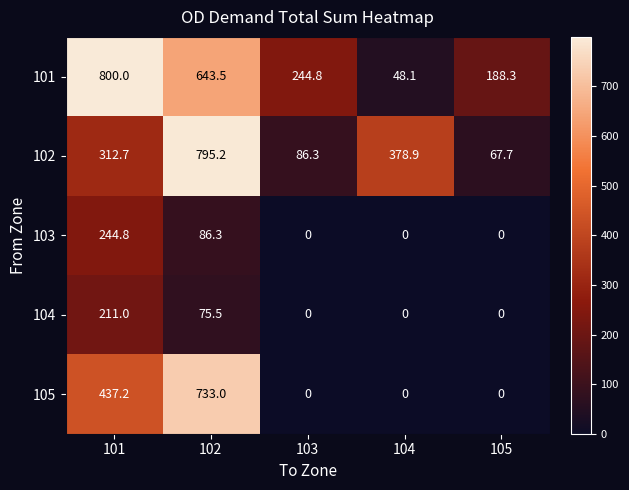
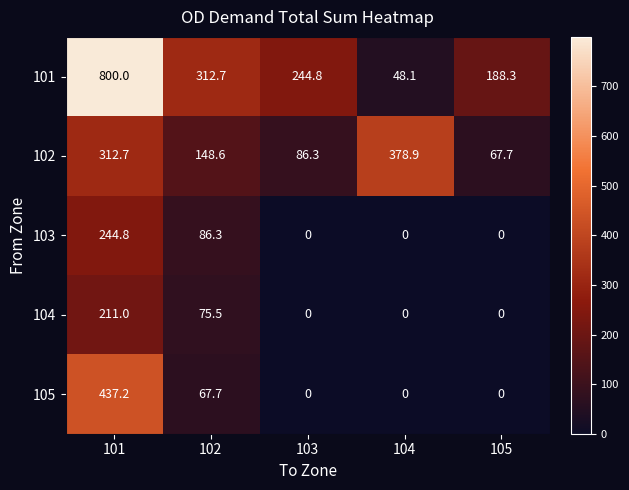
101, 102: 643.5 -> 312.7
102, 102: 795.2 -> 148.6
105, 102: 733.0 -> 67.7
